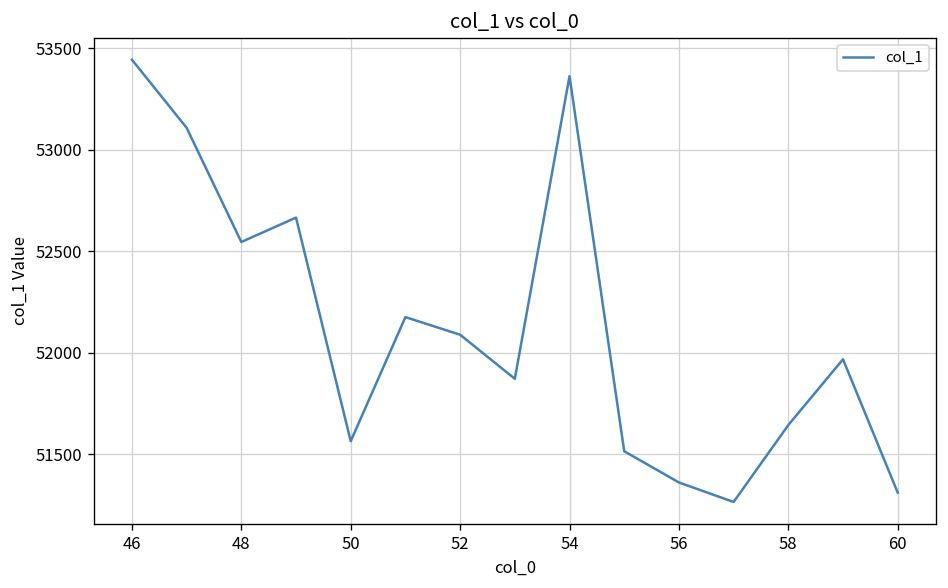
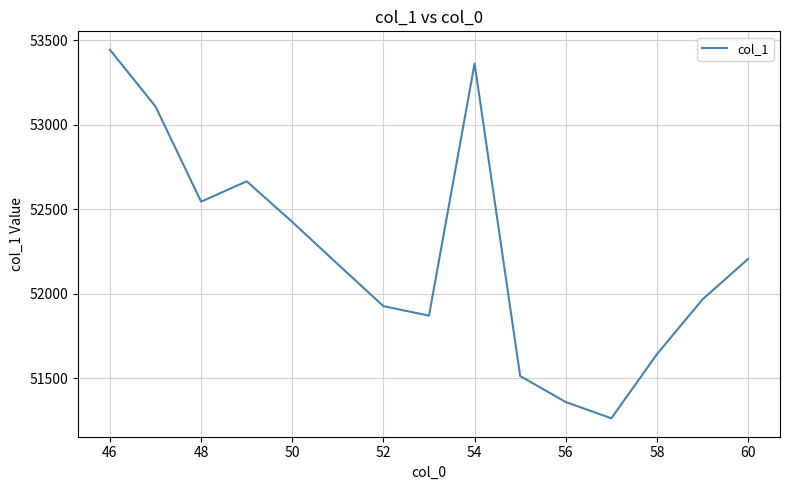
50: 51560 -> 52430
52: 52090 -> 51930
60: 51310 -> 52210
